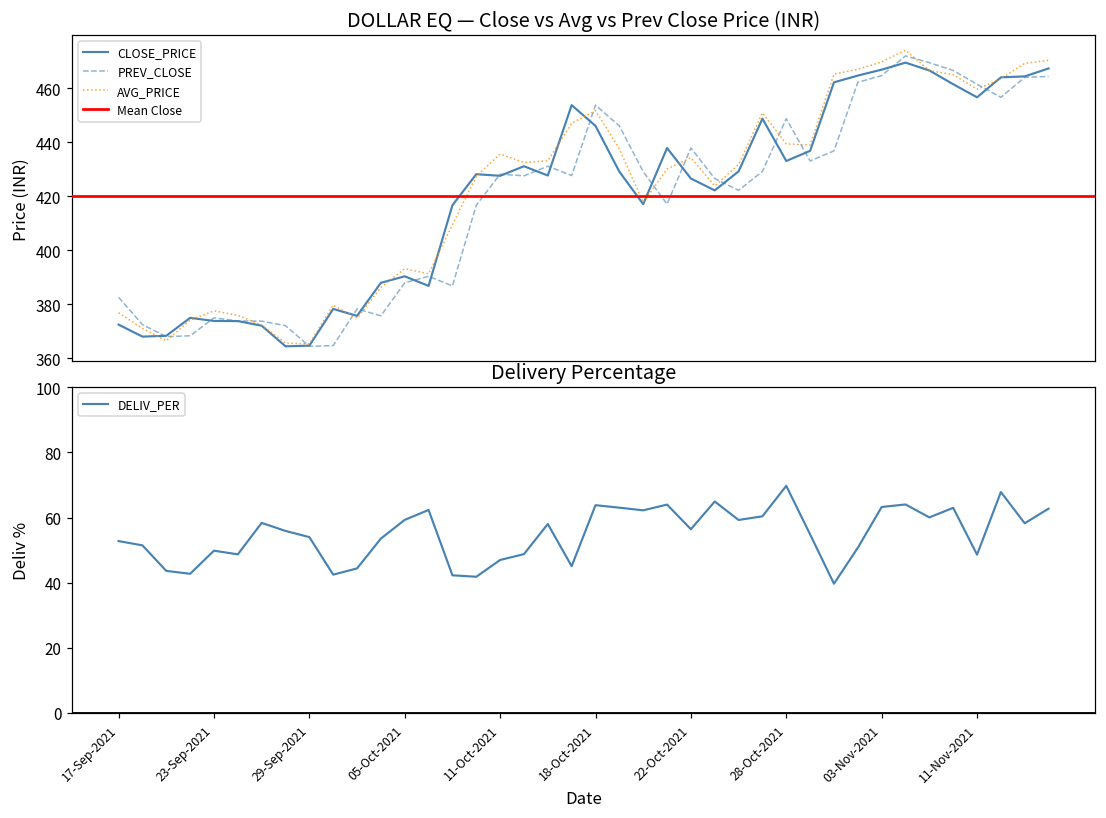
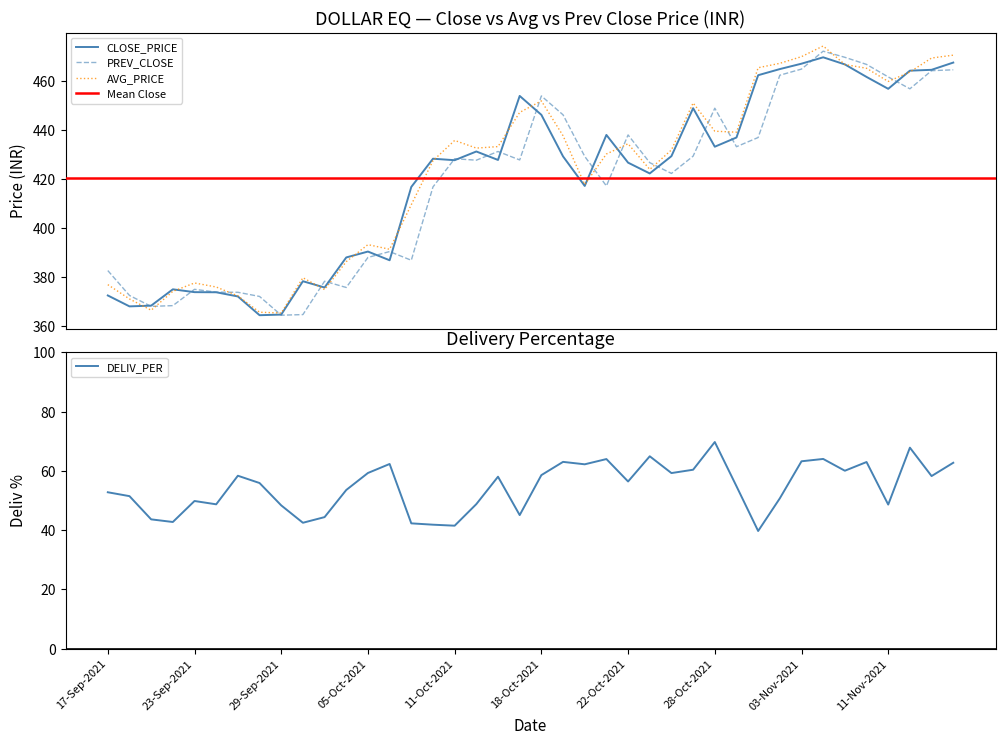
Delivery Percentage, 29-Sep-2021: 54 -> 48
Delivery Percentage, 11-Oct-2021: 47 -> 41
Delivery Percentage, 18-Oct-2021: 64 -> 59
